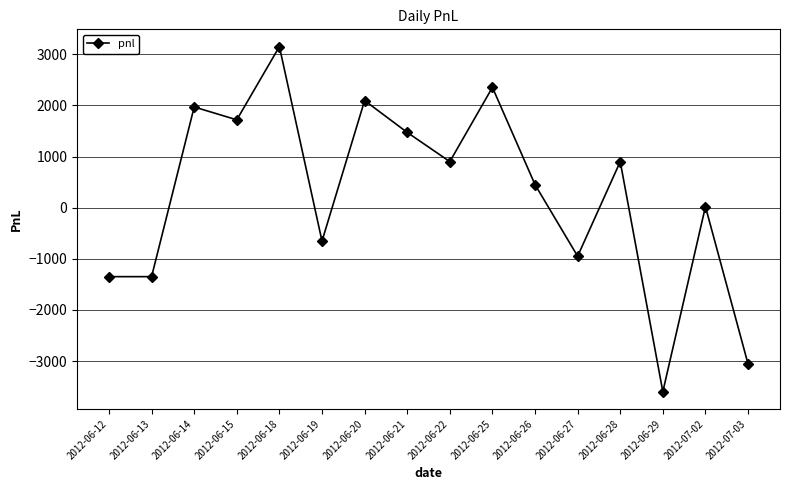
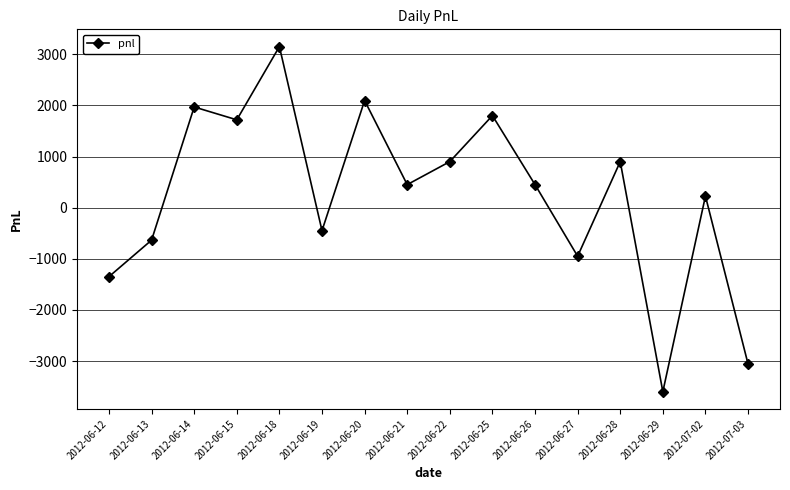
2012-06-13: -1400 -> -600
2012-06-19: -700 -> -500
2012-06-21: 1500 -> 500
2012-06-25: 2400 -> 1800
2012-07-02: 0 -> 200
